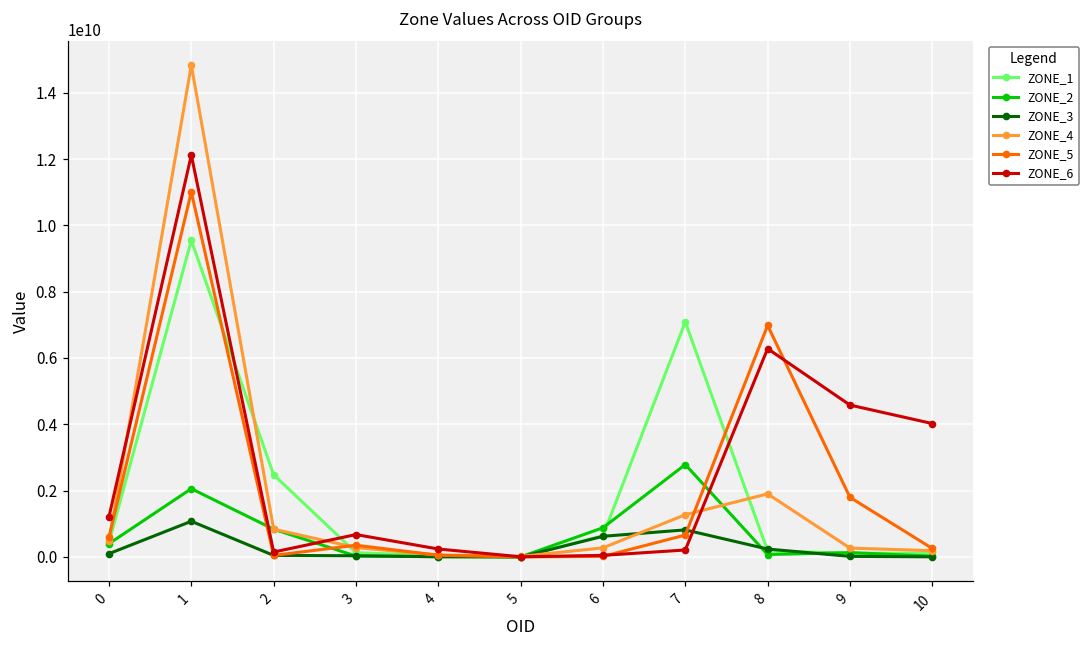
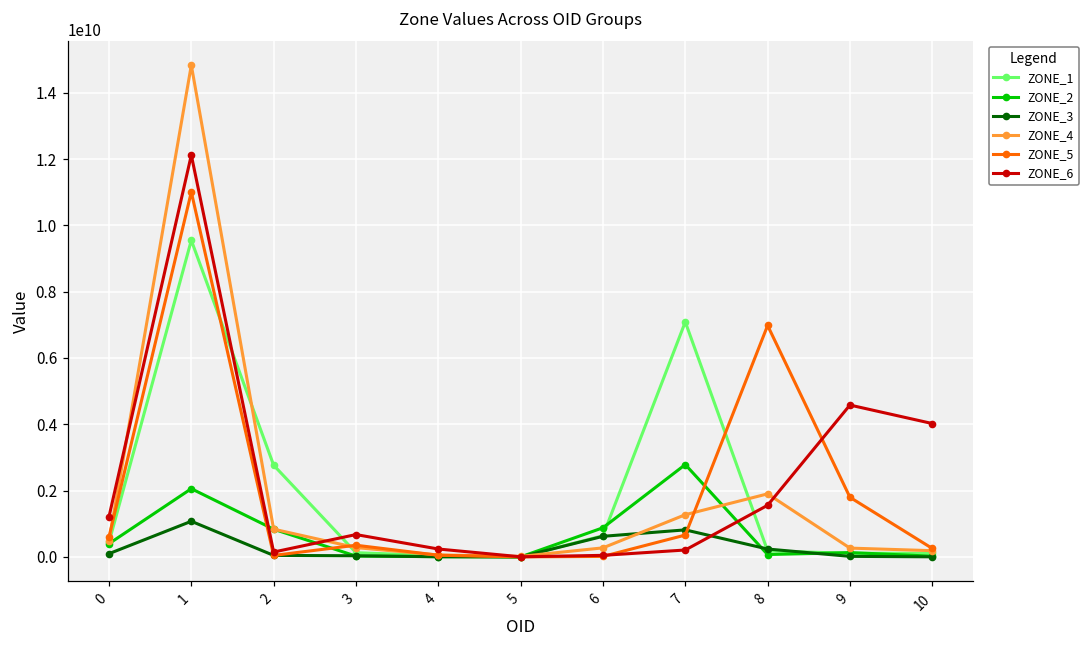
ZONE_1, 2: 2500000000 -> 2800000000
ZONE_6, 8: 6300000000 -> 1600000000
